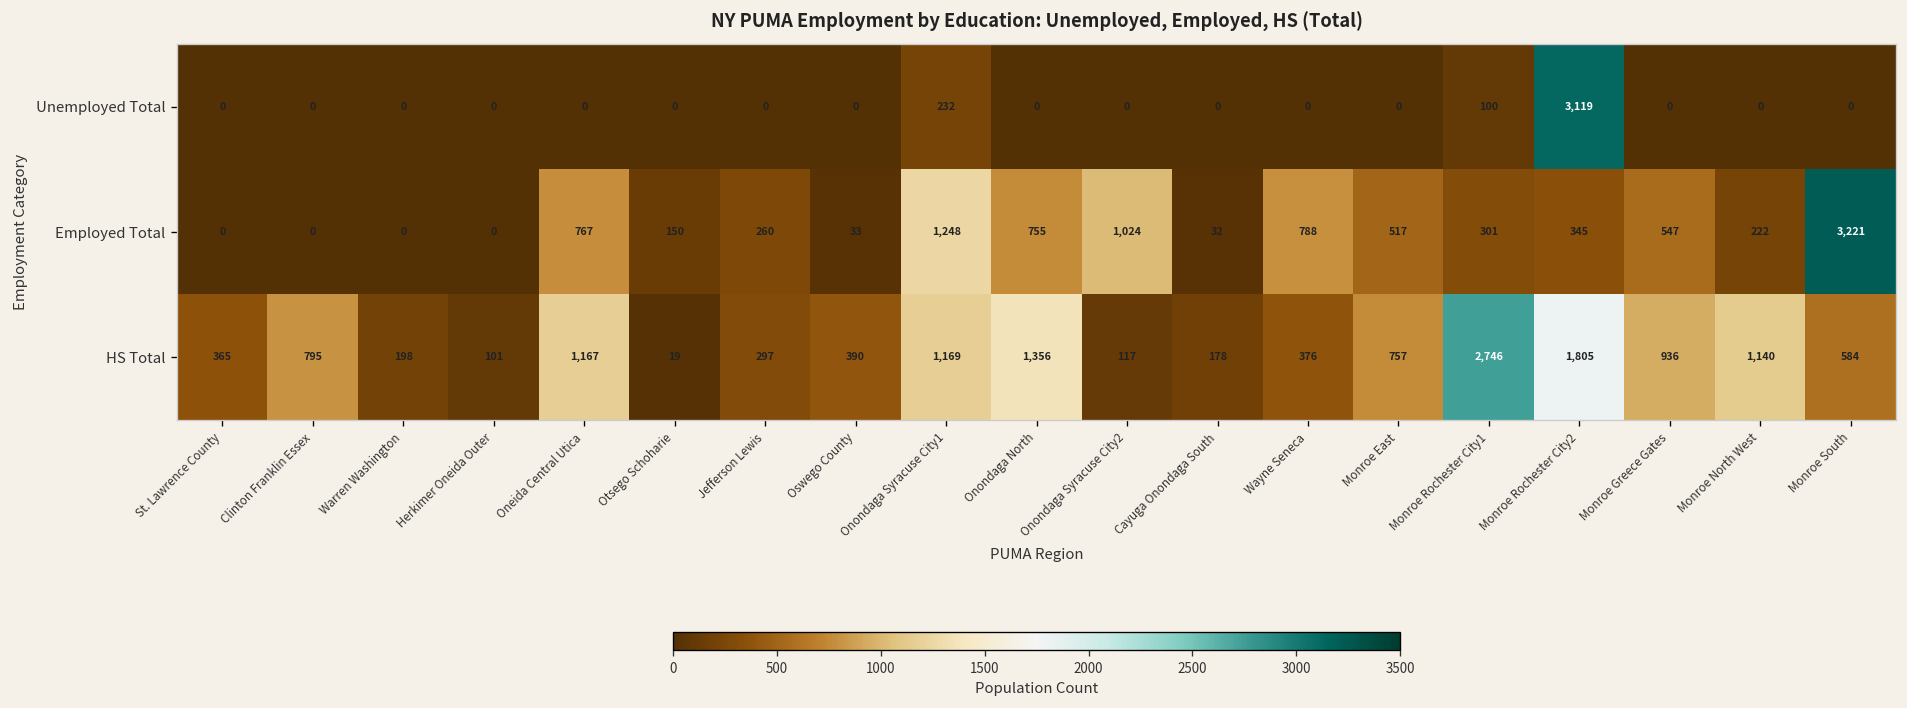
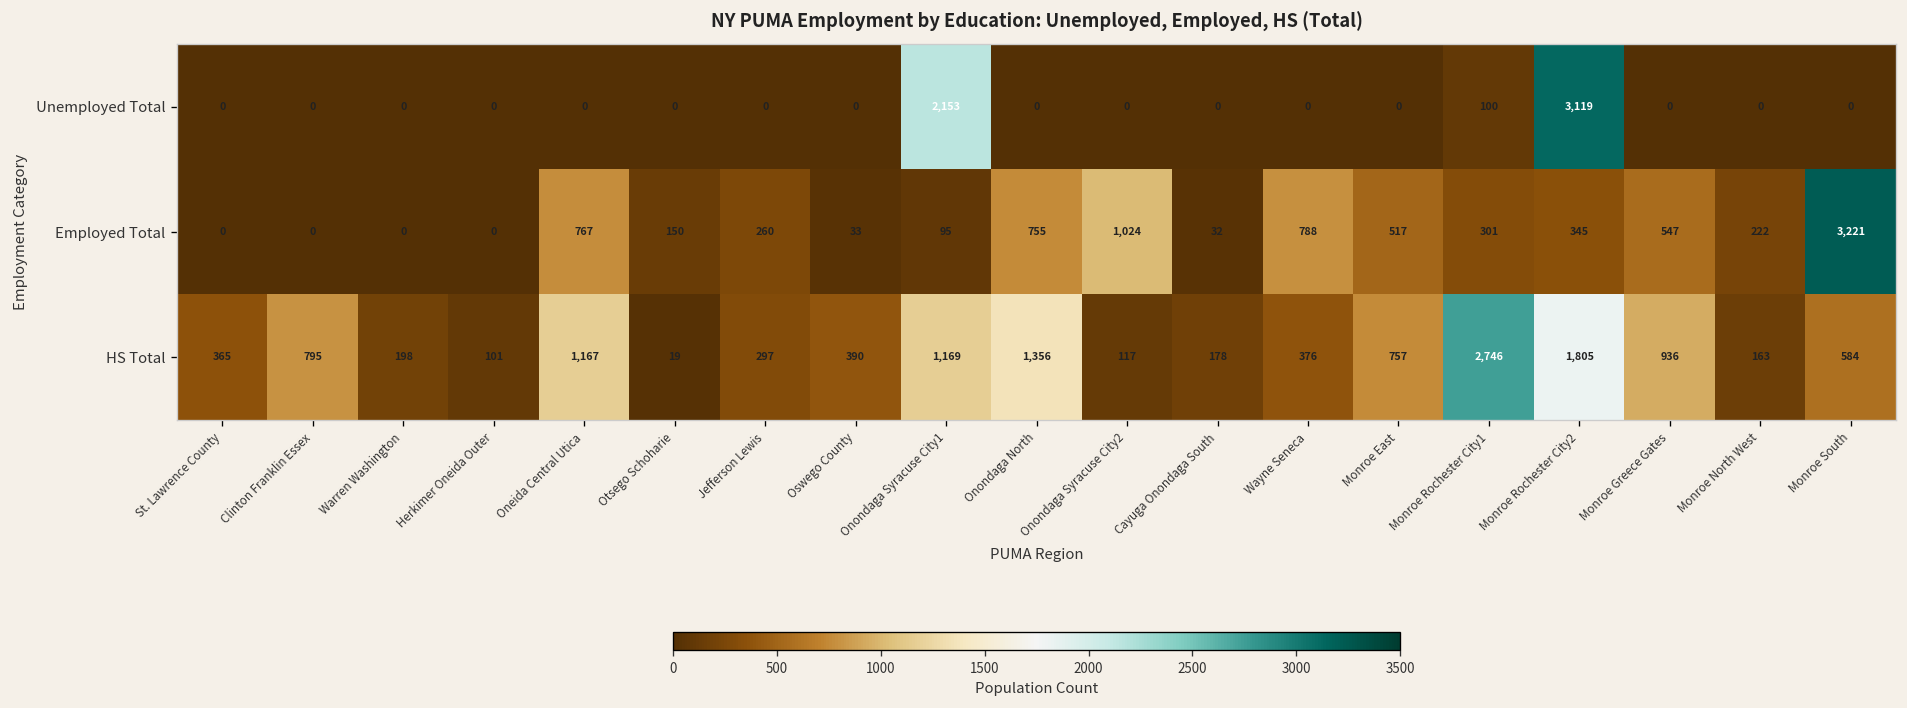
Unemployed Total, Onondaga Syracuse City1: 232 -> 2,153
Employed Total, Onondaga Syracuse City1: 1,248 -> 95
HS Total, Monroe North West: 1,140 -> 163
